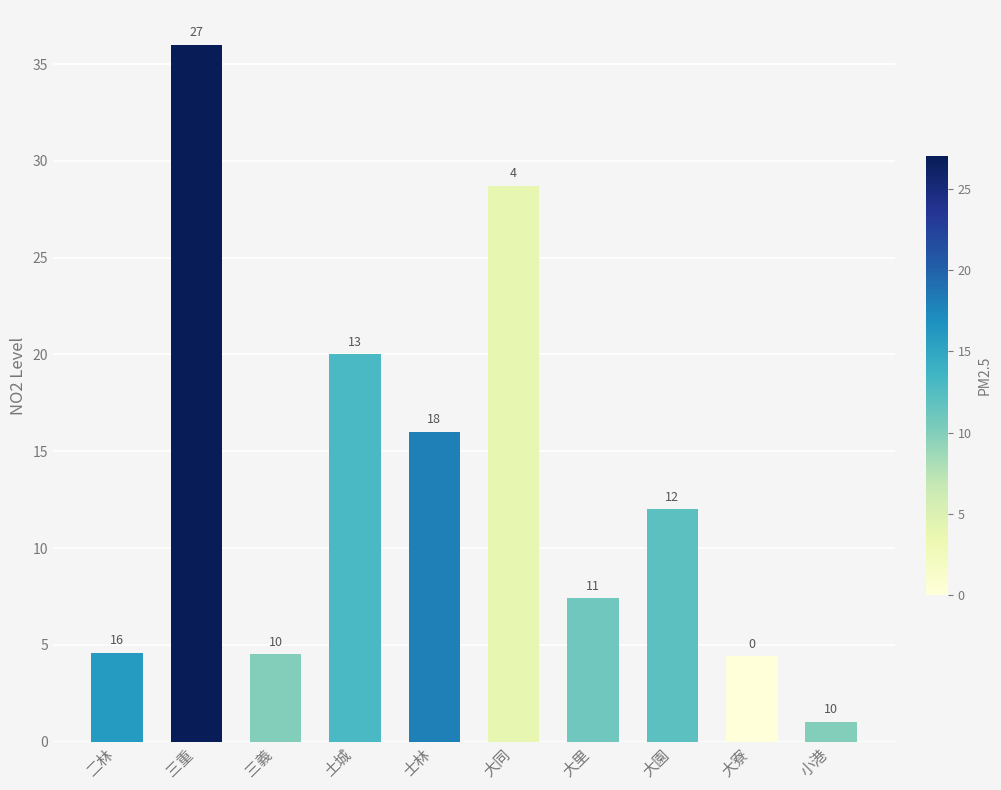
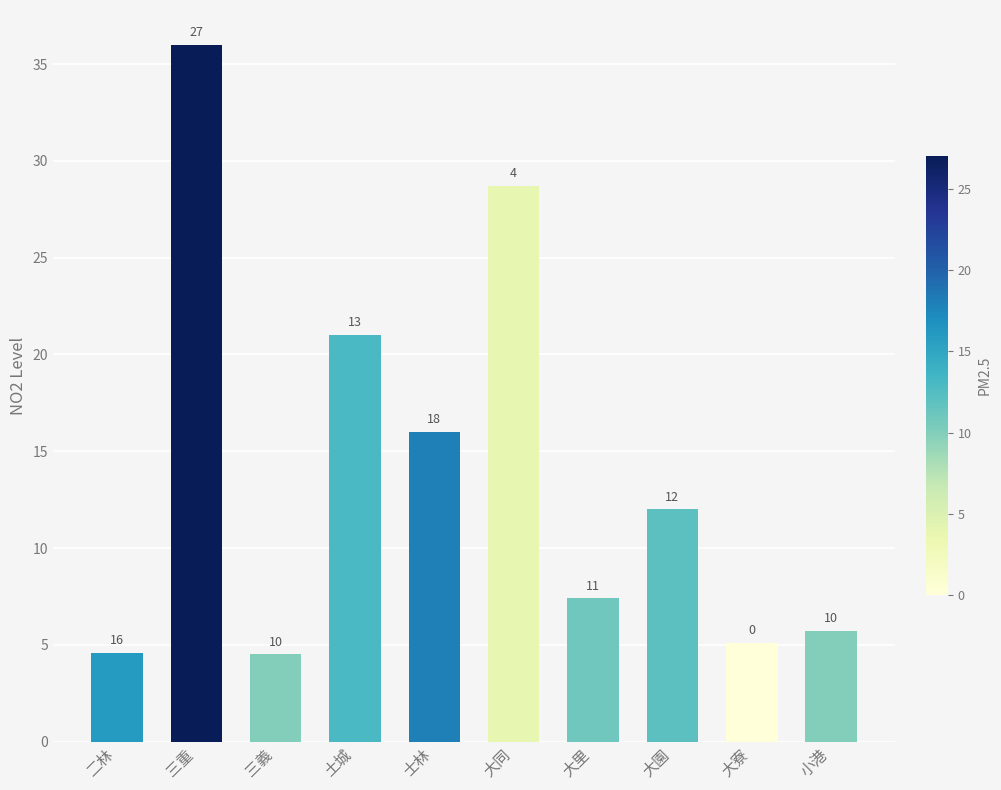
土城: 20 -> 21
大寮: 4.4 -> 5.1
小港: 1.0 -> 5.7
